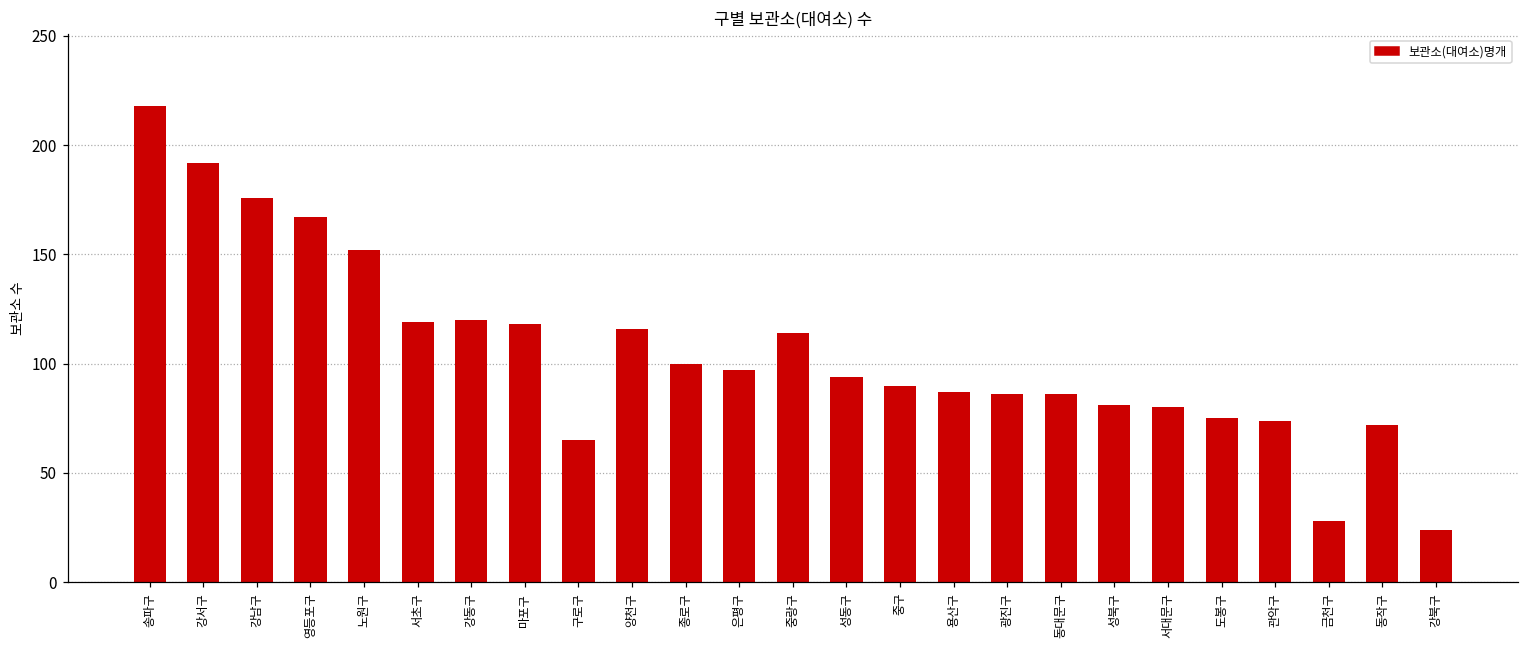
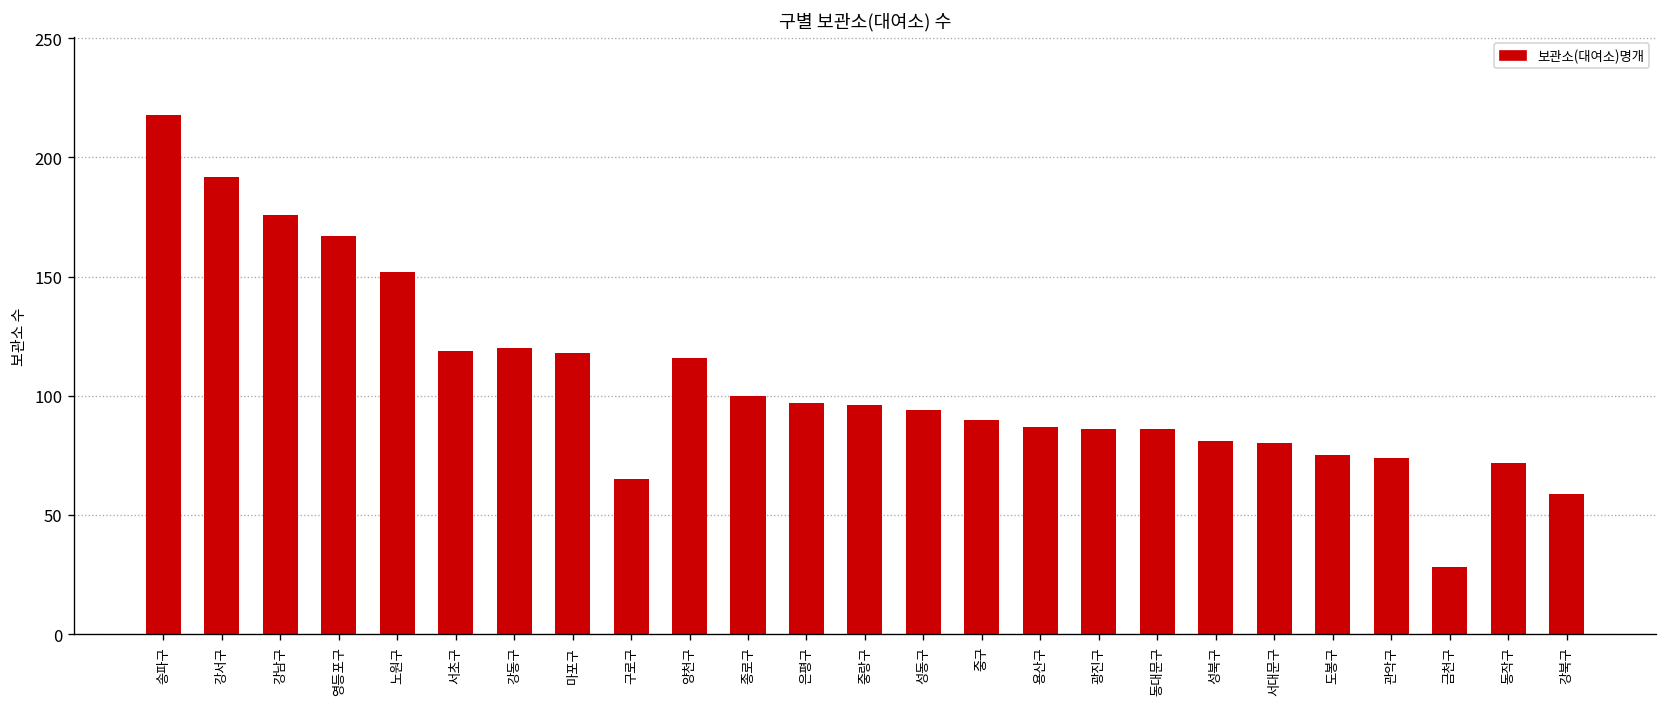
중랑구: 114 -> 96
강북구: 24 -> 59
